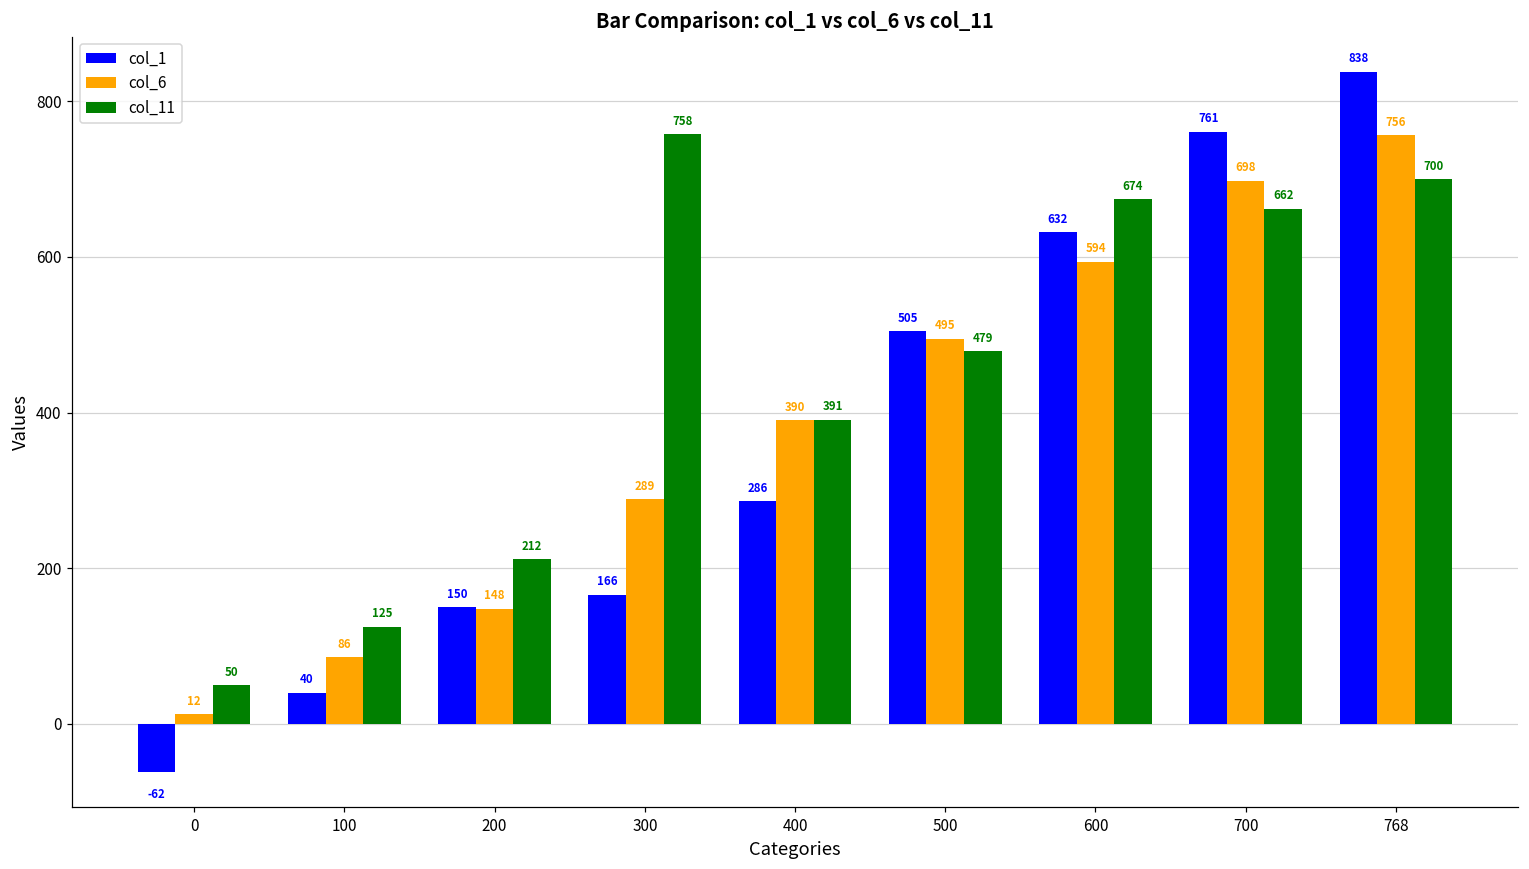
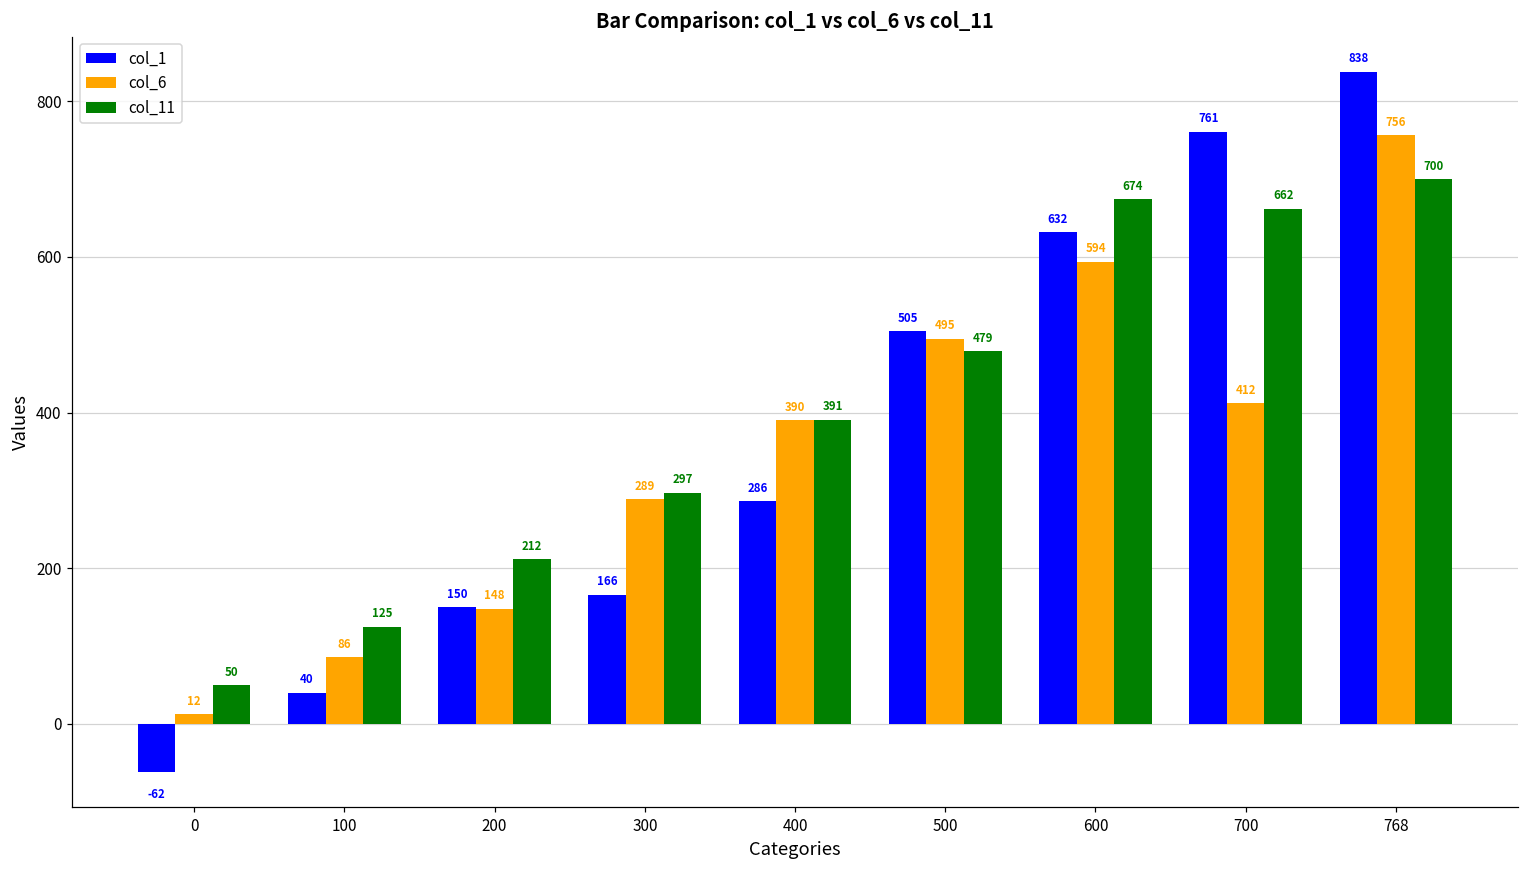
col_11, 300: 758 -> 297
col_6, 700: 698 -> 412
